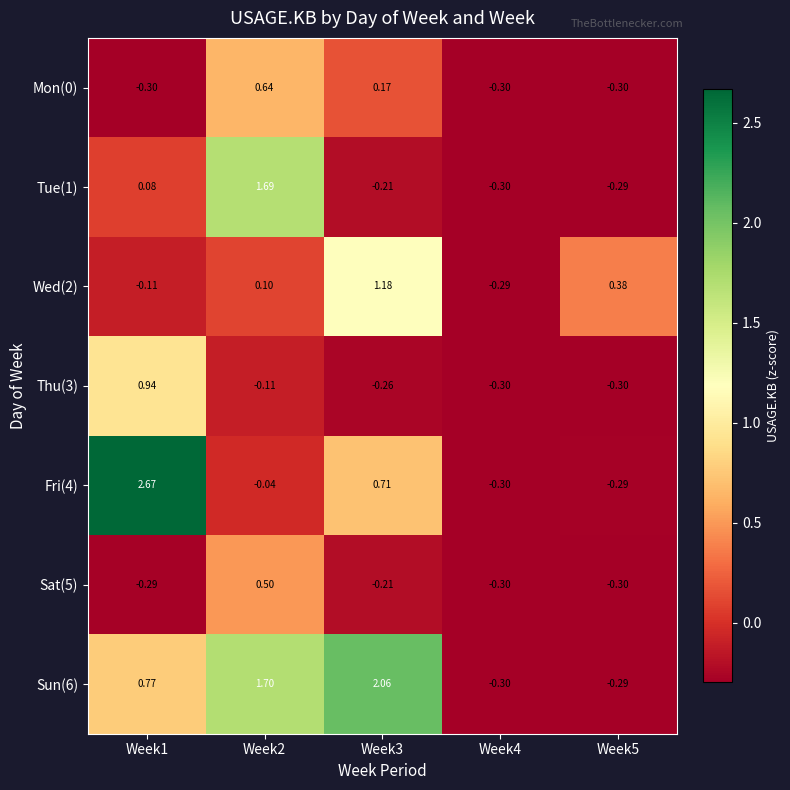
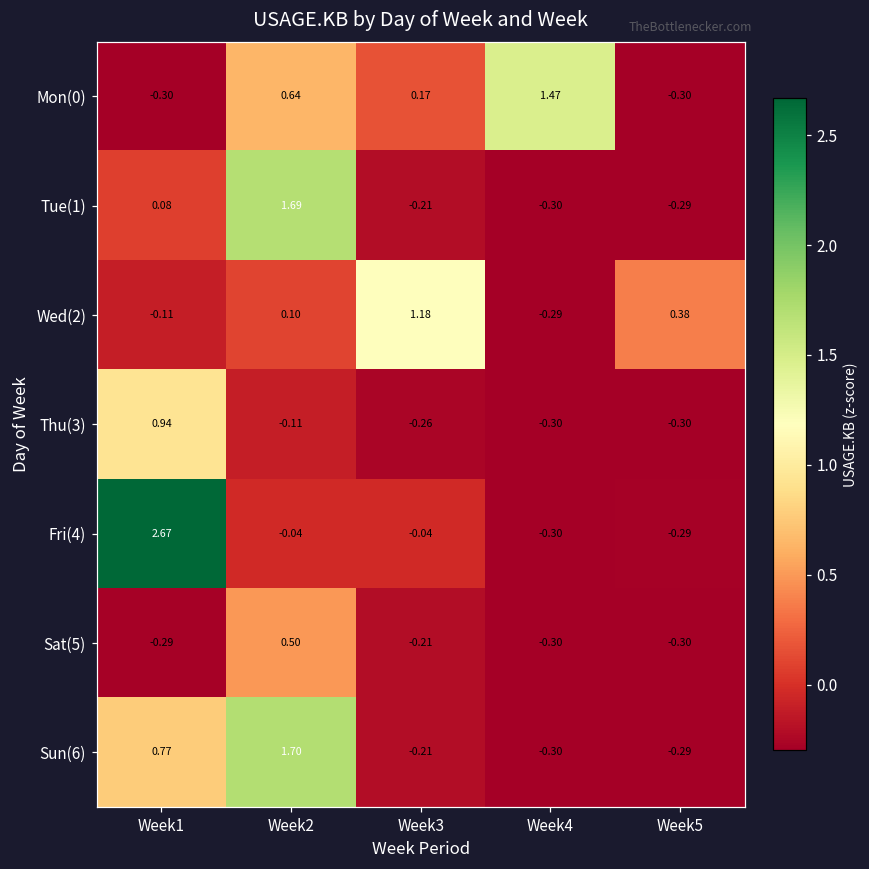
Mon(0), Week4: -0.30 -> 1.47
Fri(4), Week3: 0.71 -> -0.04
Sun(6), Week3: 2.06 -> -0.21
